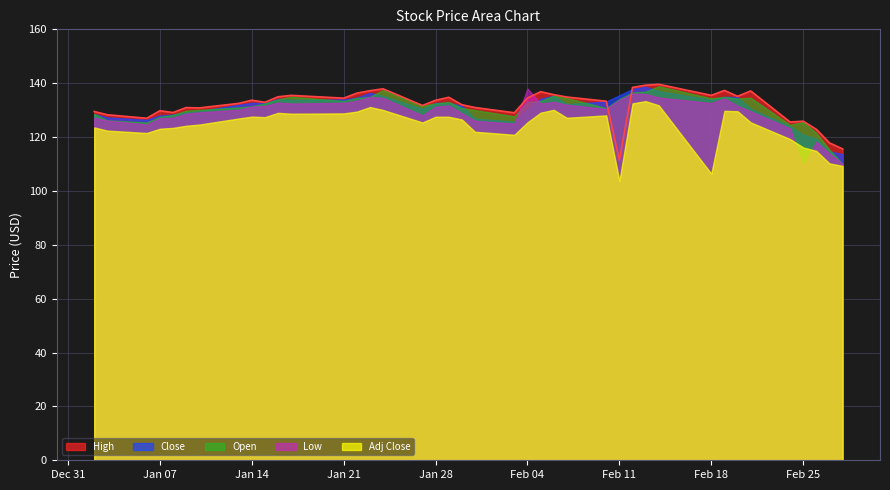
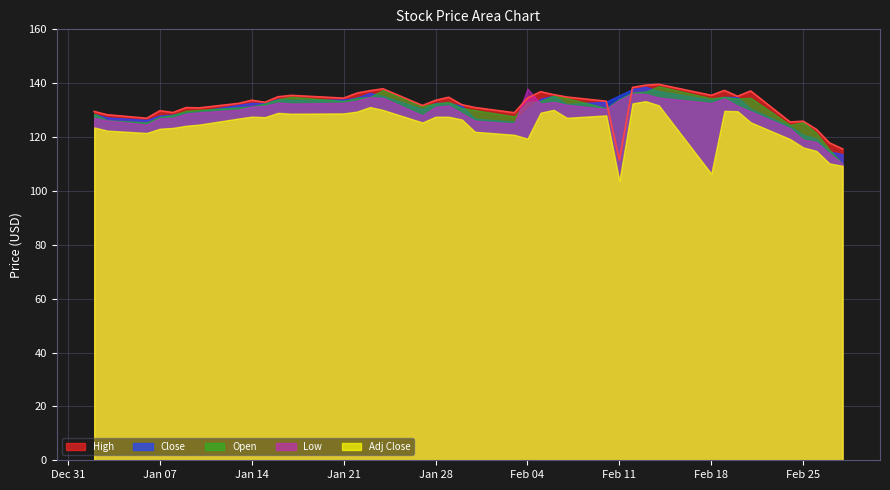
Adj Close, Feb 04: 125 -> 119
Low, Feb 25: 109 -> 119
